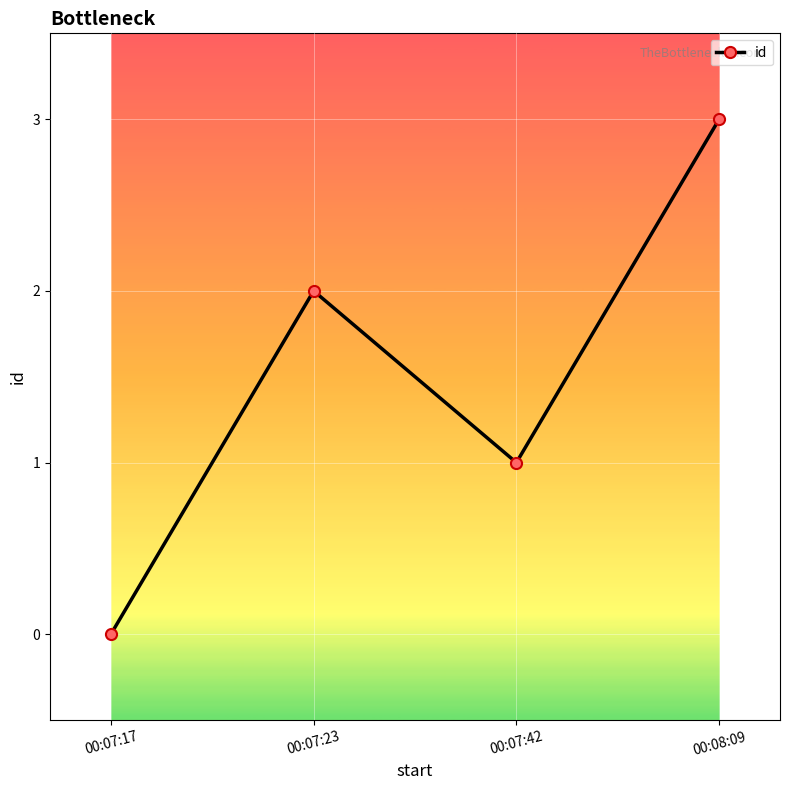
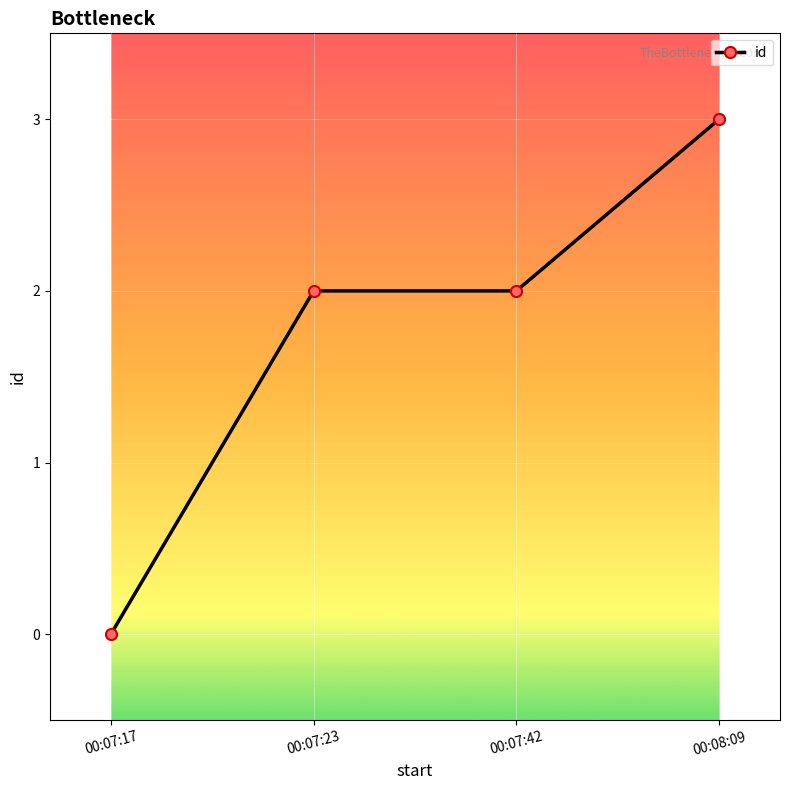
00:07:42: 1 -> 2
